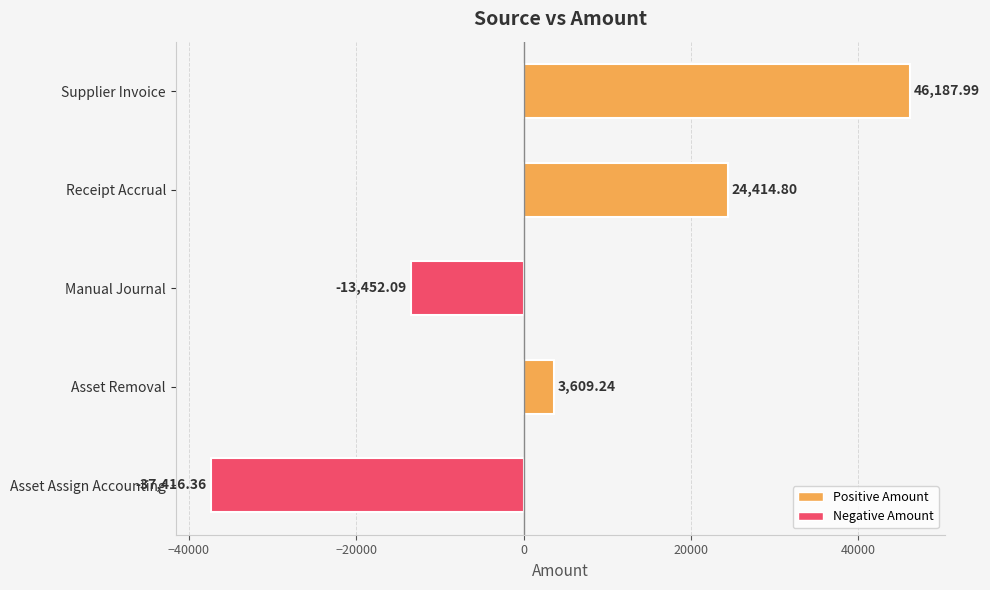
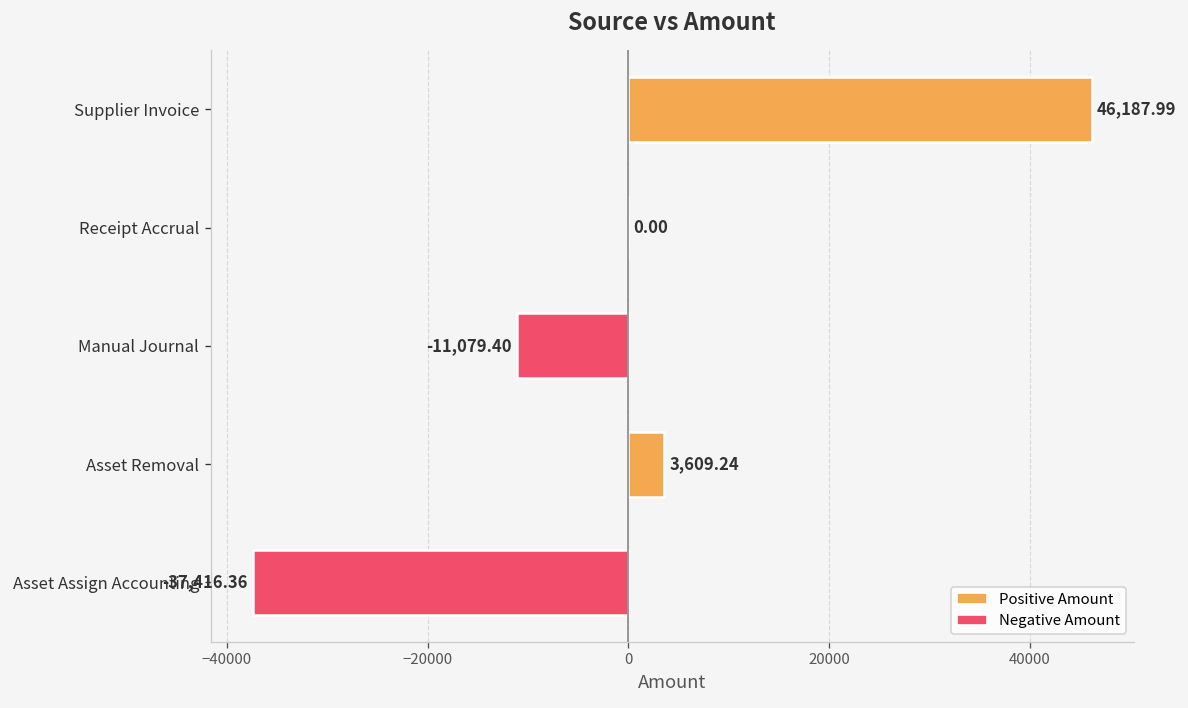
Receipt Accrual: 24,414.80 -> 0.00
Manual Journal: -13,452.09 -> -11,079.40
